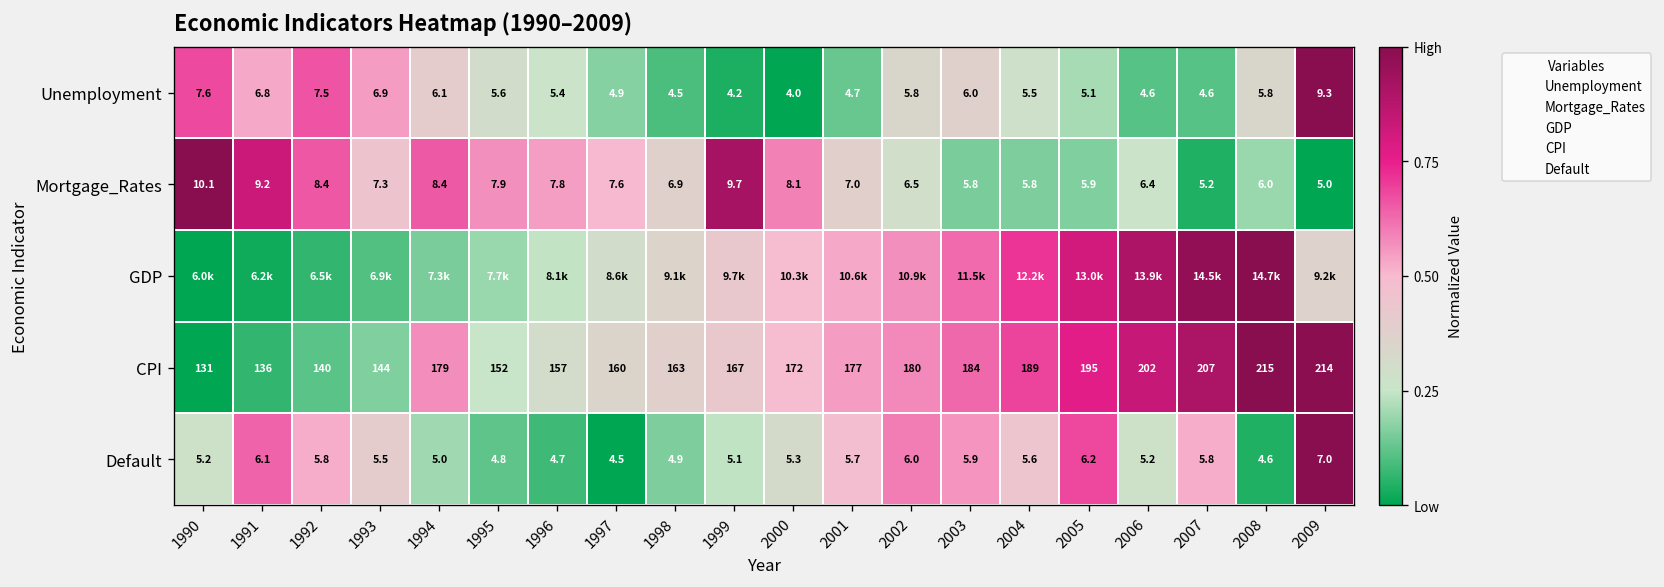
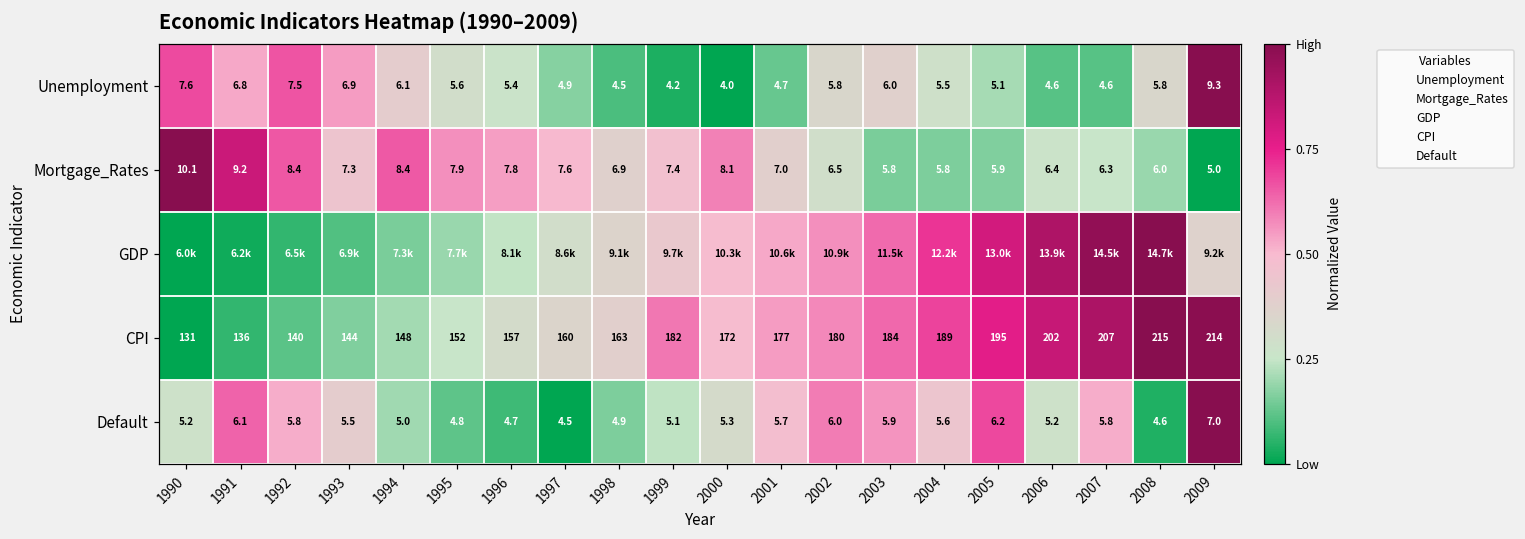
Mortgage_Rates, 1999: 9.7 -> 7.4
Mortgage_Rates, 2007: 5.2 -> 6.3
CPI, 1994: 179 -> 148
CPI, 1999: 167 -> 182
